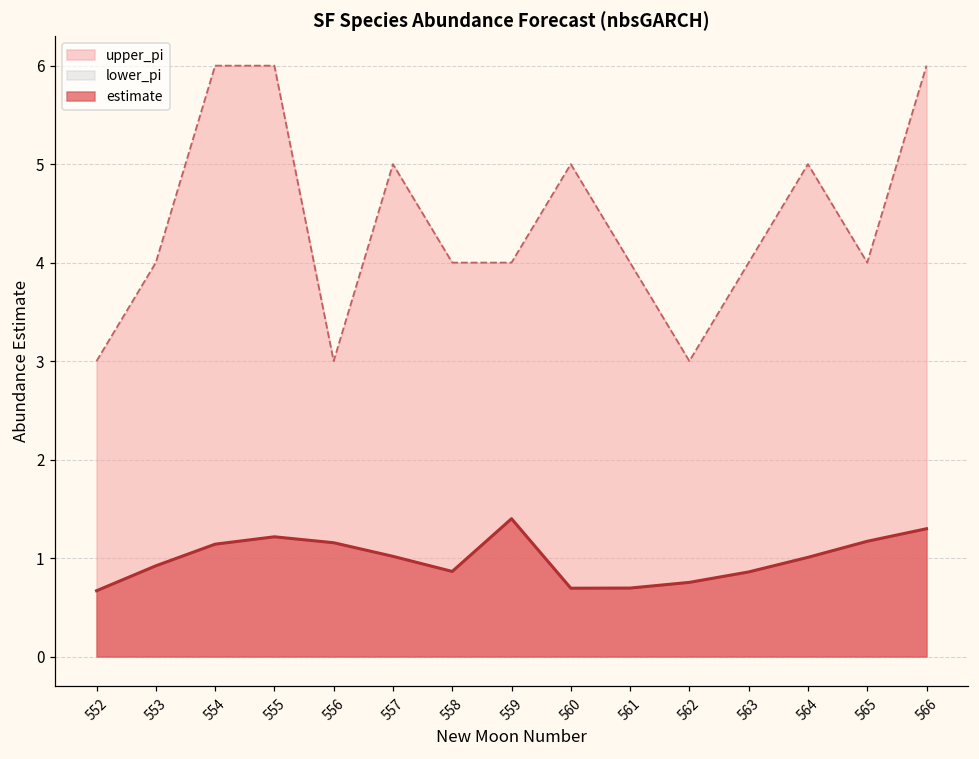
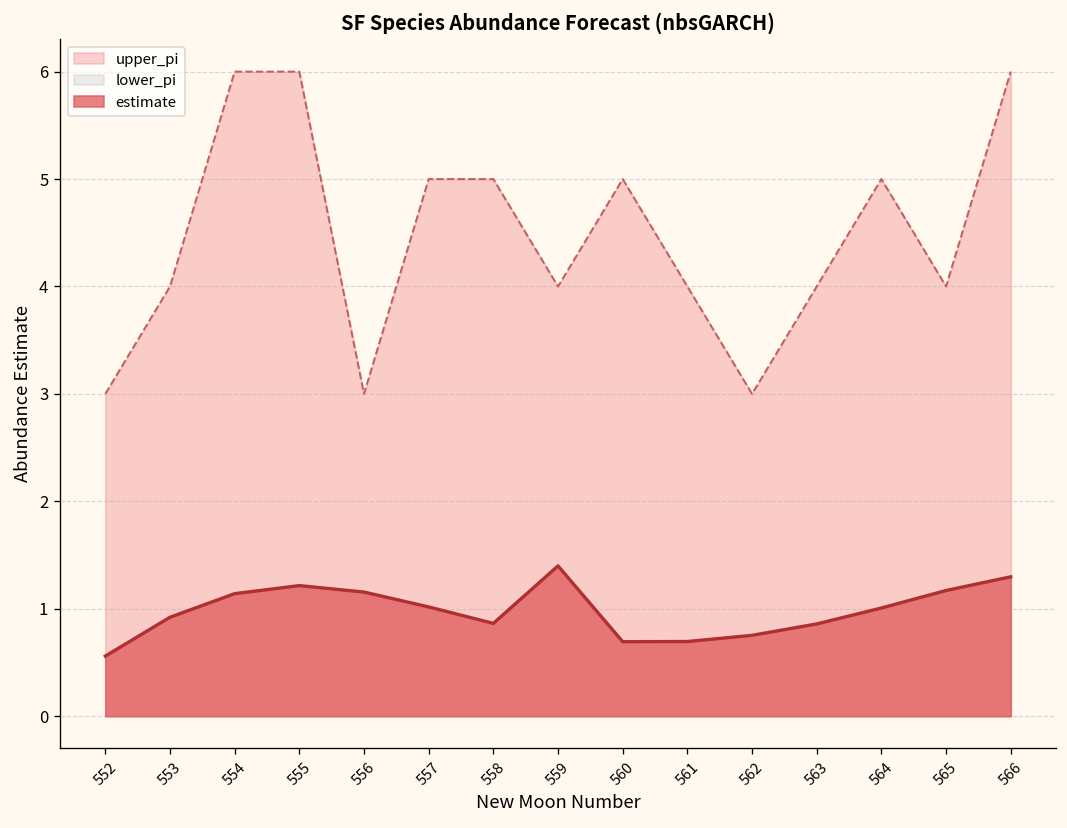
estimate, 552: 0.7 -> 0.6
upper_pi, 558: 4 -> 5
